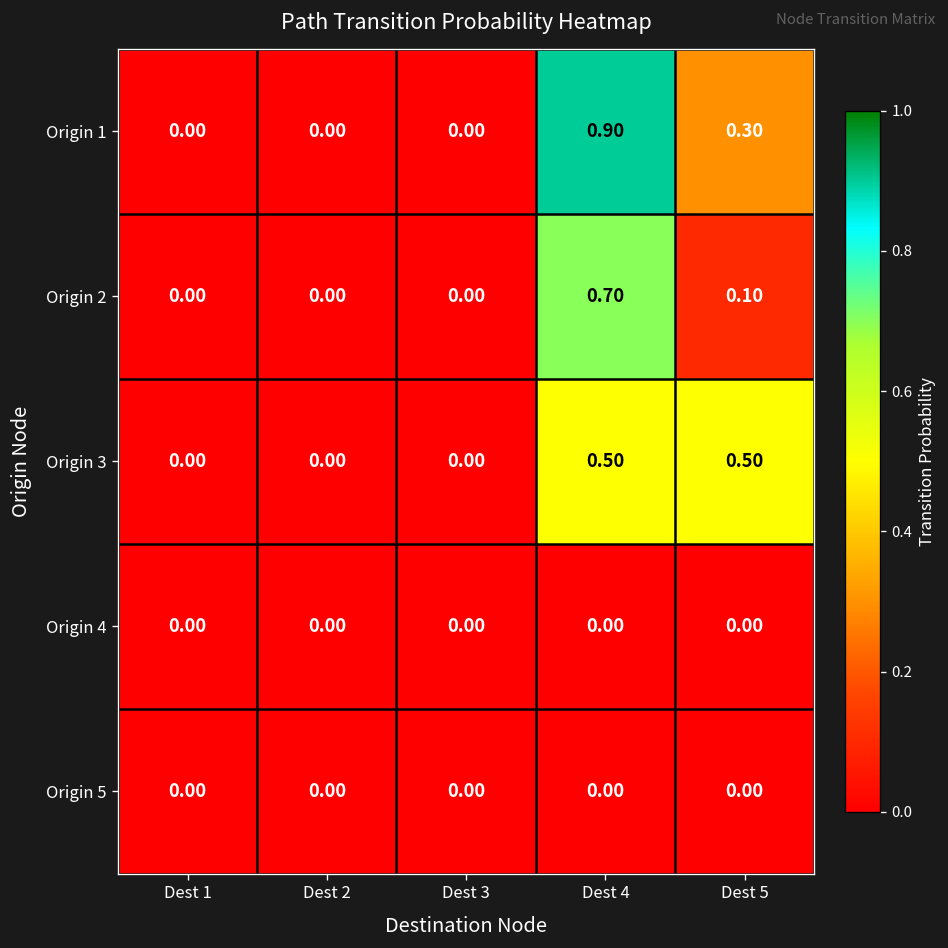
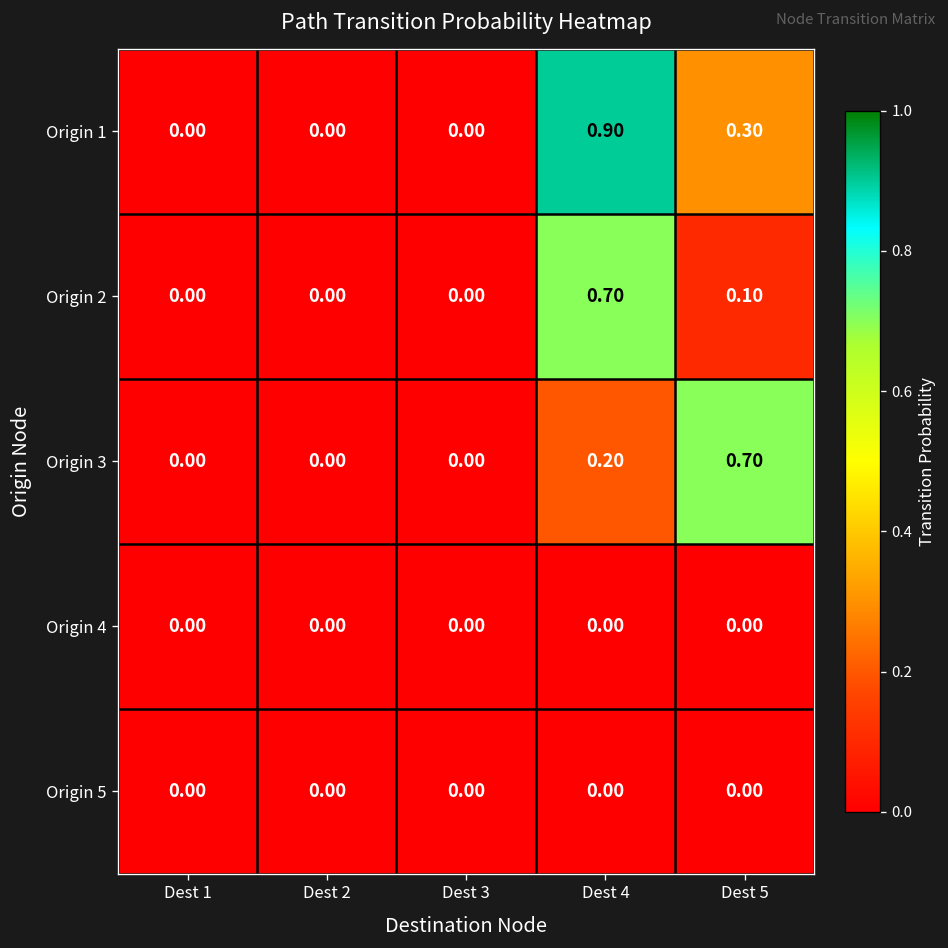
Origin 3, Dest 4: 0.50 -> 0.20
Origin 3, Dest 5: 0.50 -> 0.70
